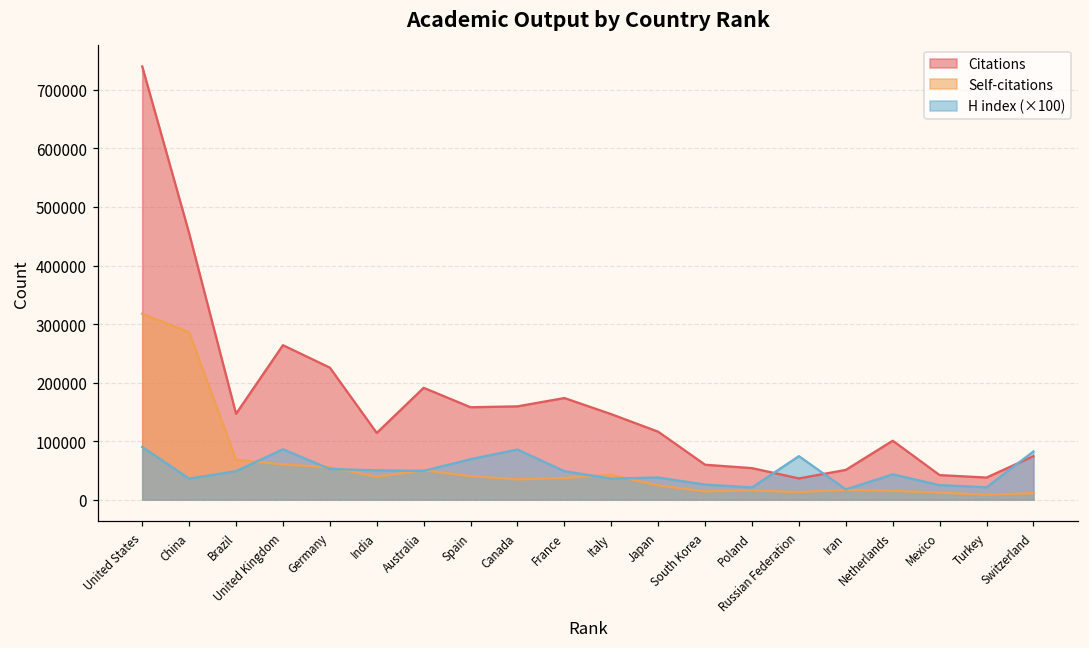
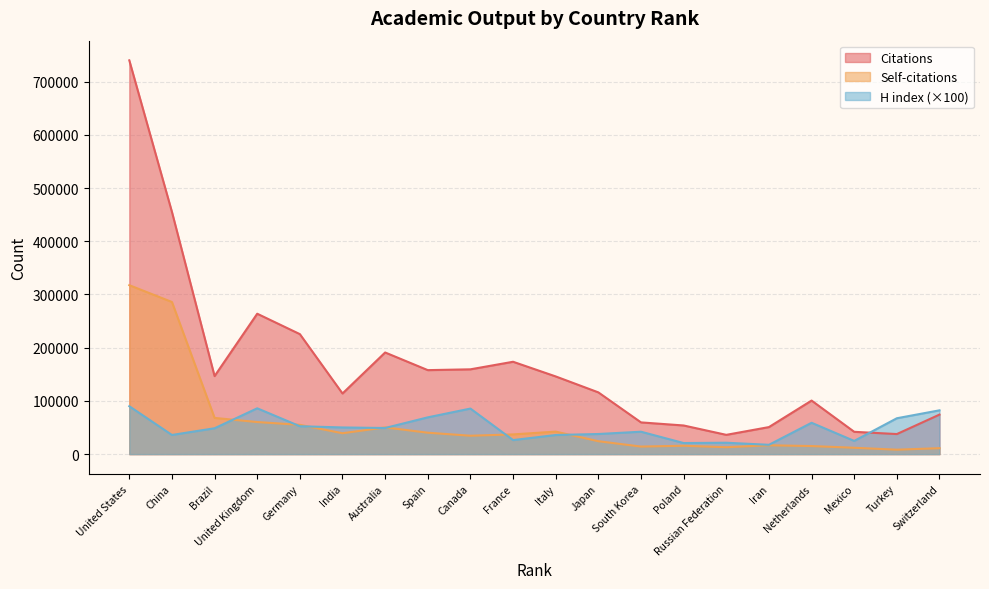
H index (×100), France: 50000 -> 30000
H index (×100), South Korea: 30000 -> 40000
H index (×100), Russian Federation: 70000 -> 20000
H index (×100), Netherlands: 40000 -> 60000
H index (×100), Turkey: 20000 -> 70000
